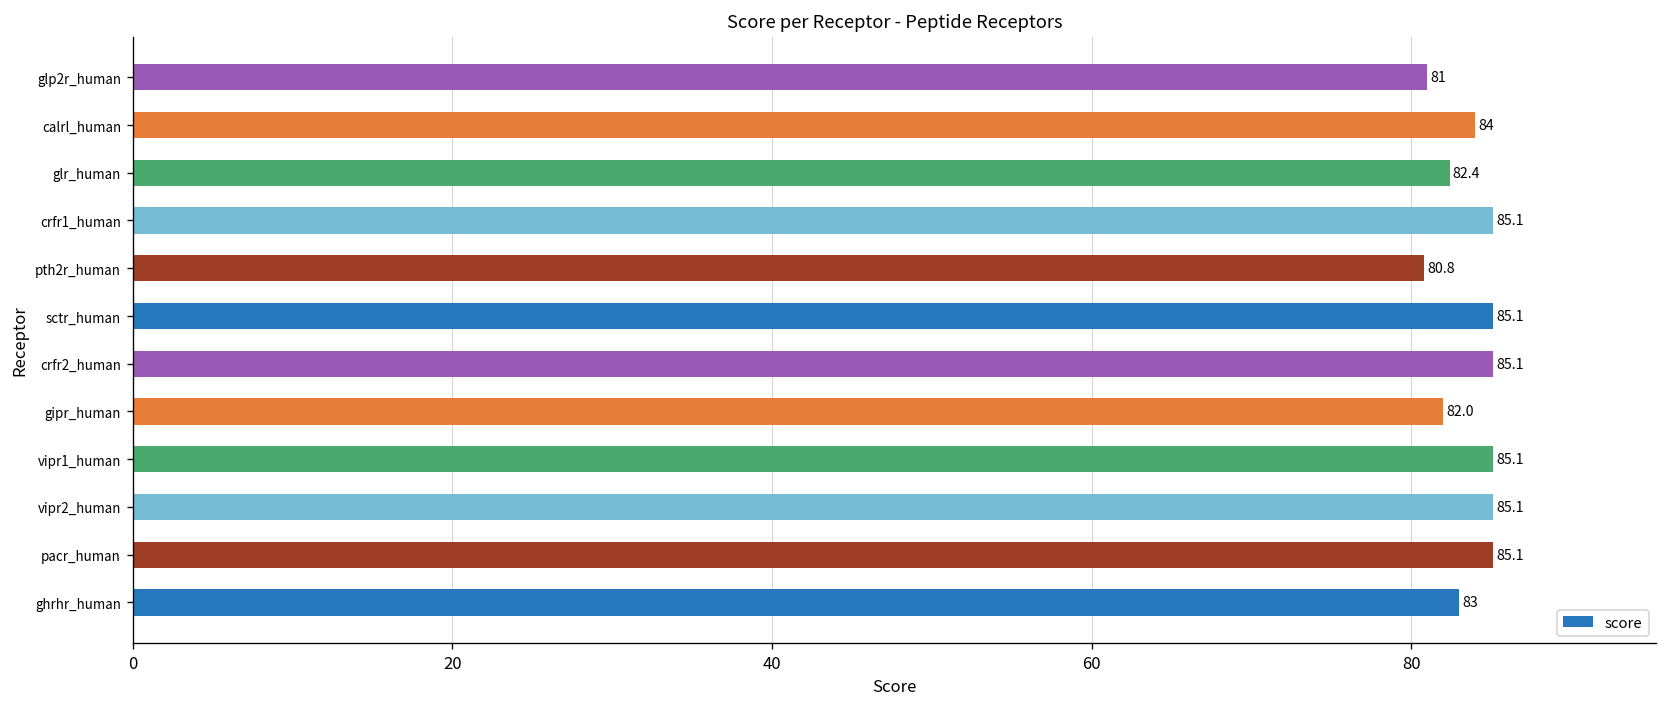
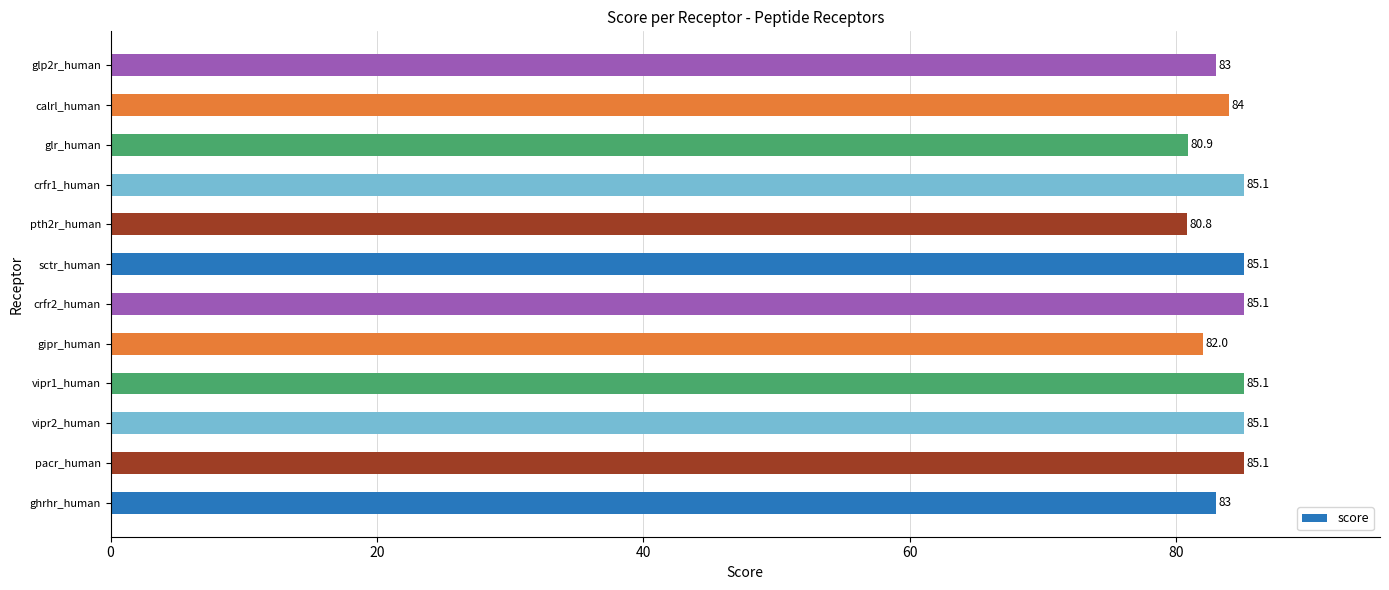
glp2r_human: 81 -> 83
glr_human: 82.4 -> 80.9
